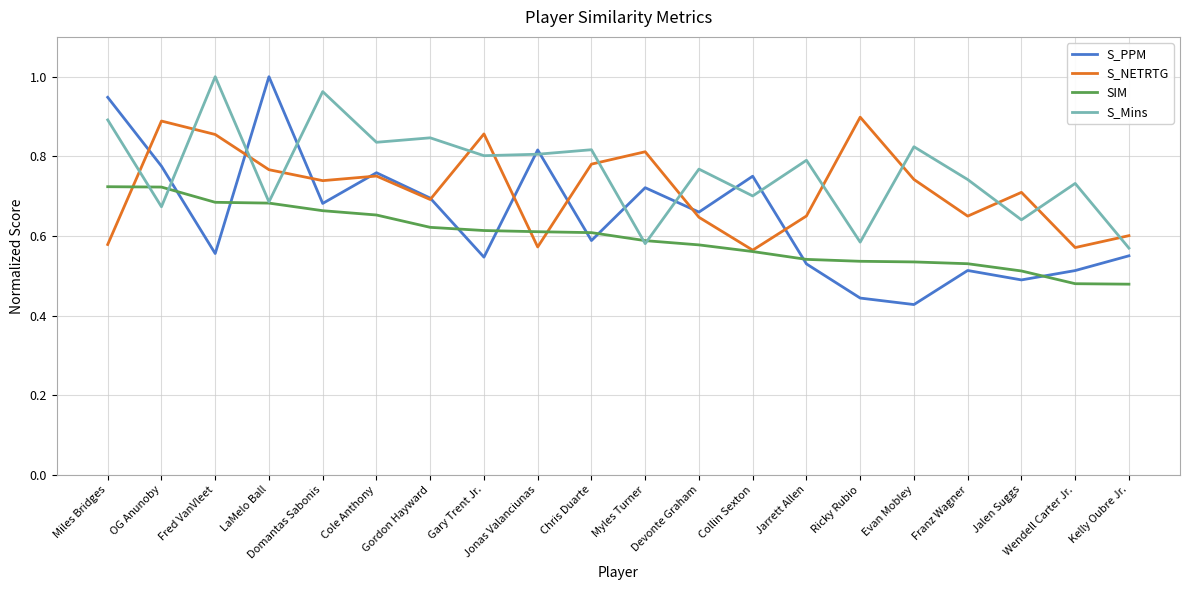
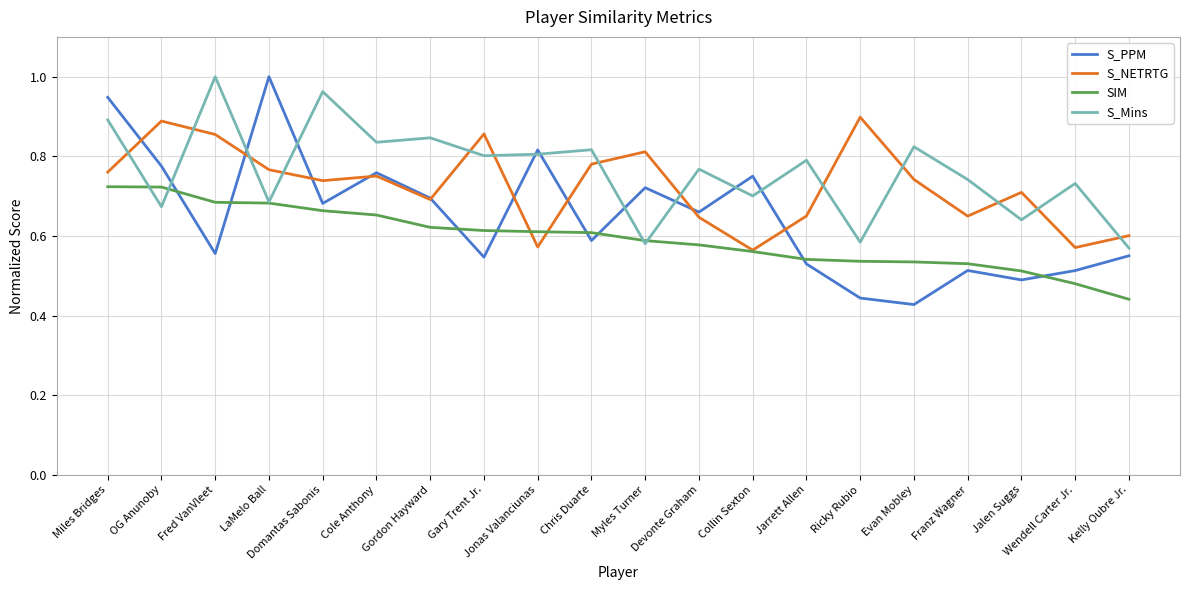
S_NETRTG, Miles Bridges: 0.58 -> 0.76
SIM, Kelly Oubre Jr.: 0.48 -> 0.44
